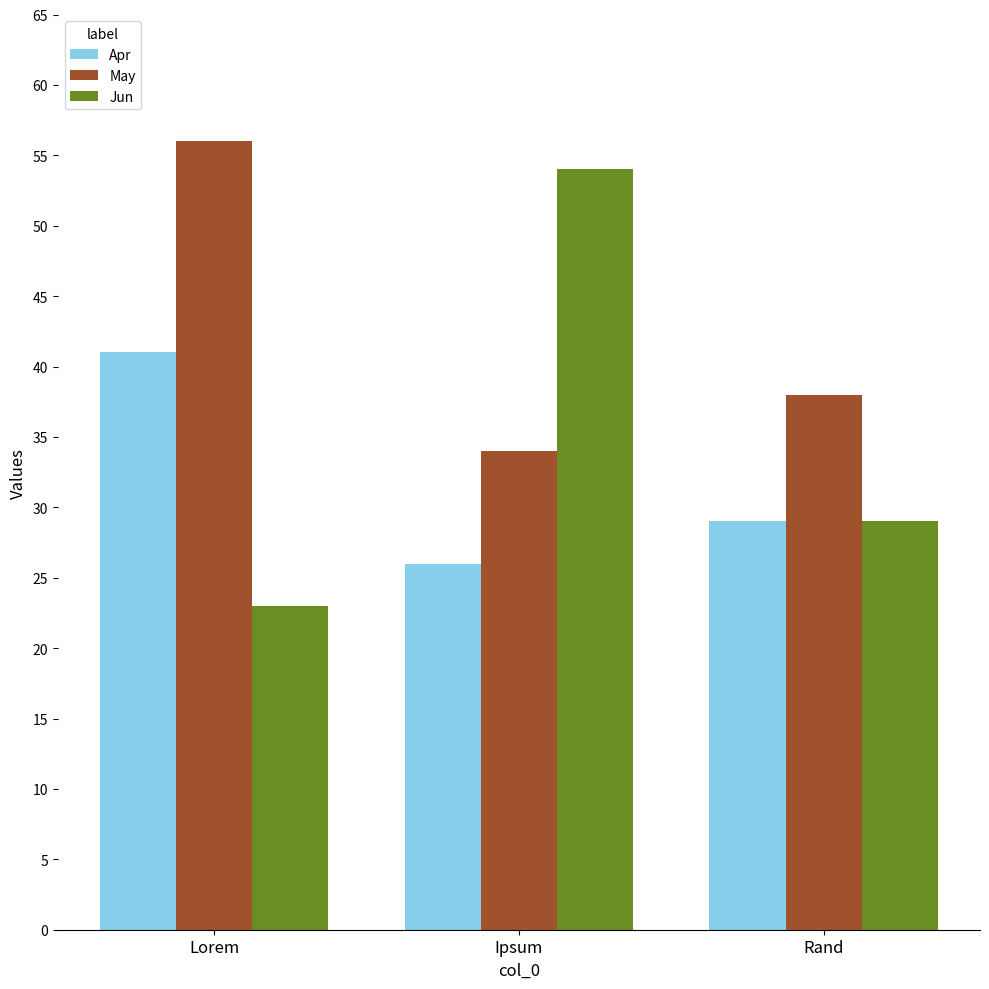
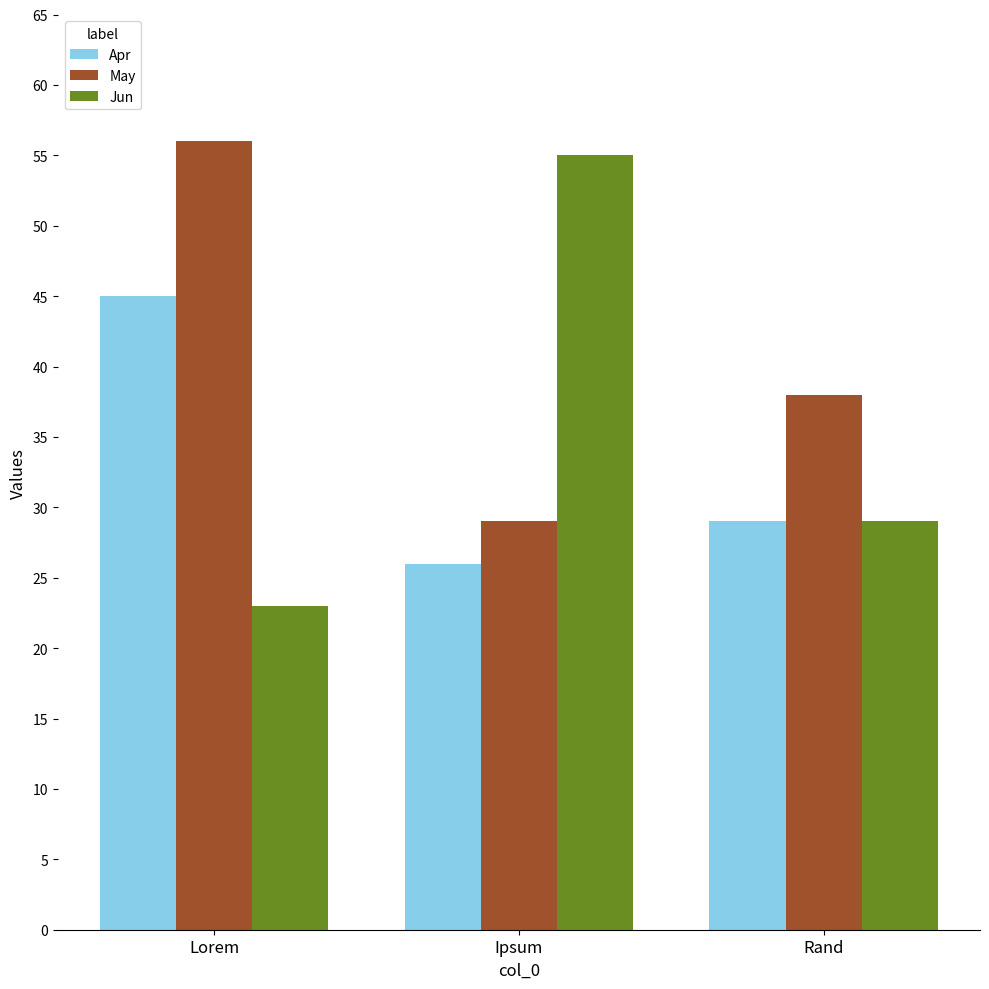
Apr, Lorem: 41 -> 45
May, Ipsum: 34 -> 29
Jun, Ipsum: 54 -> 55
